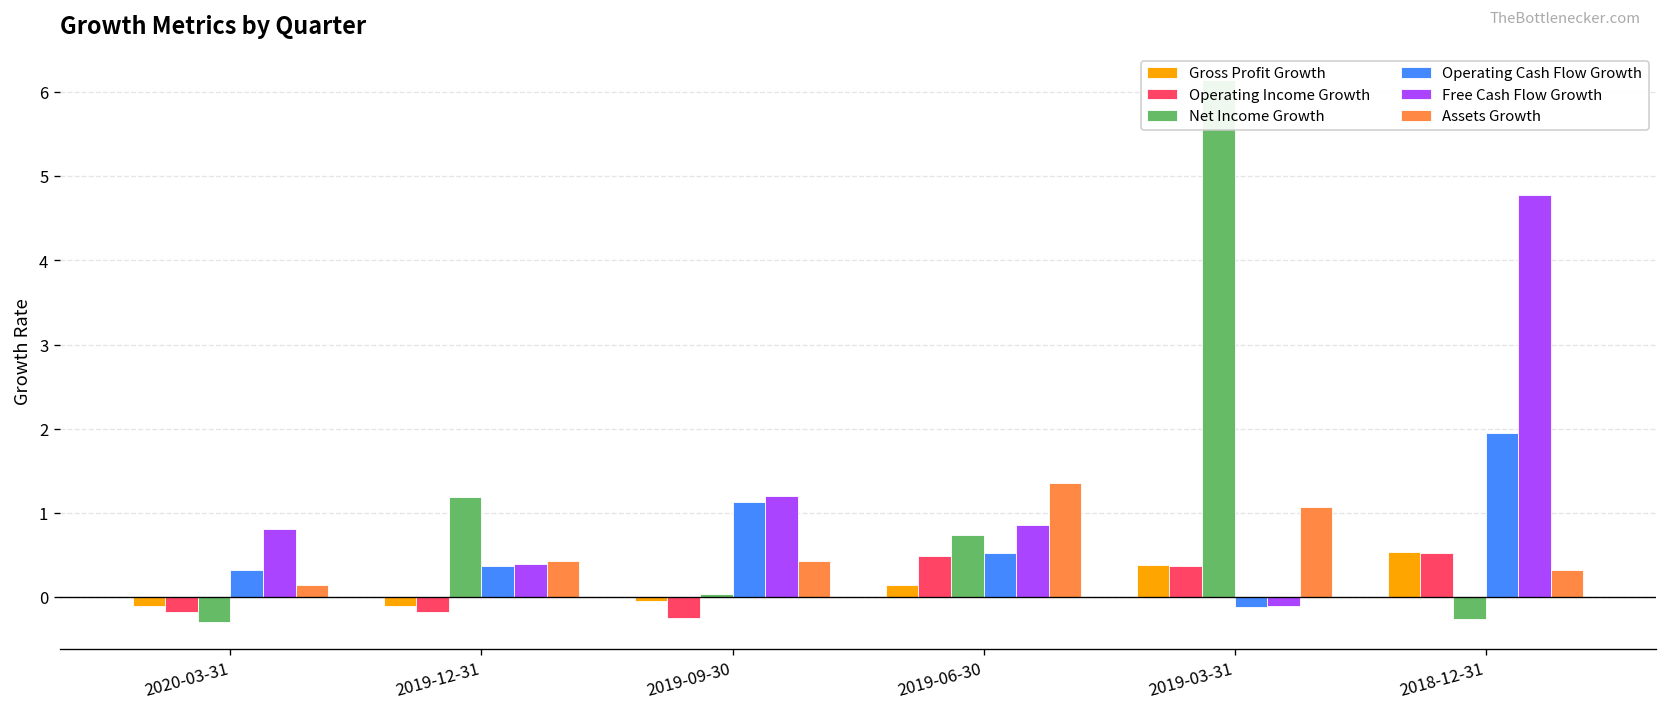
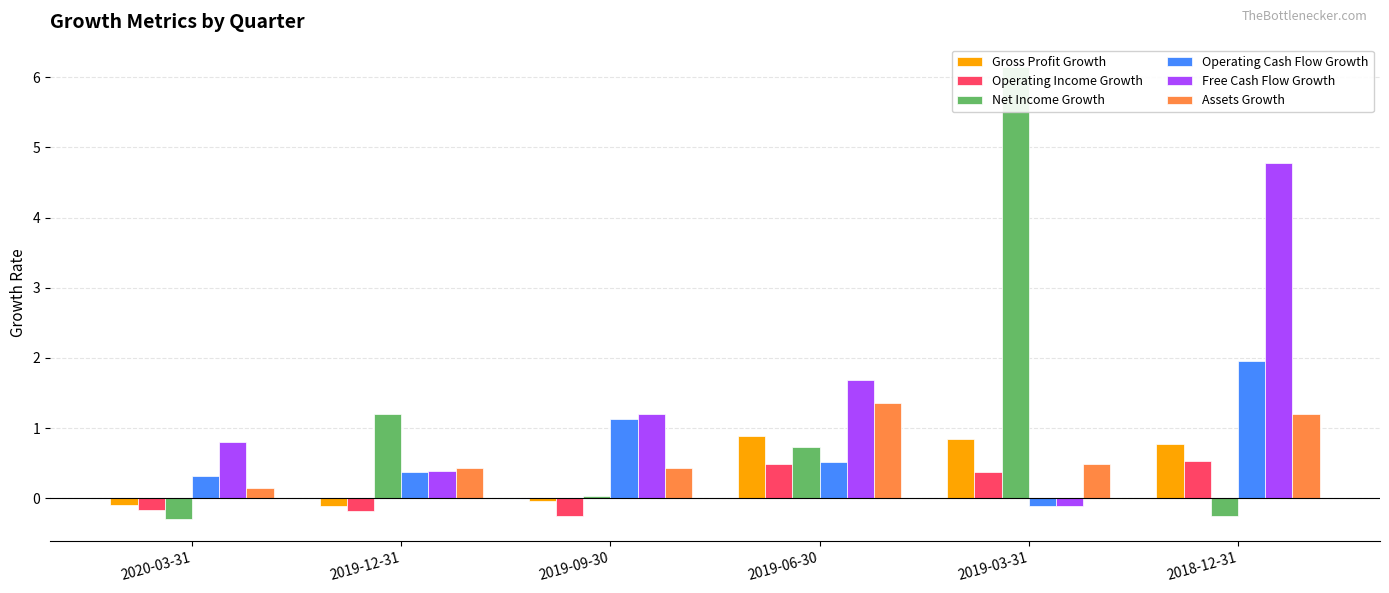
Gross Profit Growth, 2019-06-30: 0.1 -> 0.9
Free Cash Flow Growth, 2019-06-30: 0.9 -> 1.7
Gross Profit Growth, 2019-03-31: 0.4 -> 0.8
Assets Growth, 2019-03-31: 1.1 -> 0.5
Gross Profit Growth, 2018-12-31: 0.5 -> 0.8
Assets Growth, 2018-12-31: 0.3 -> 1.2
